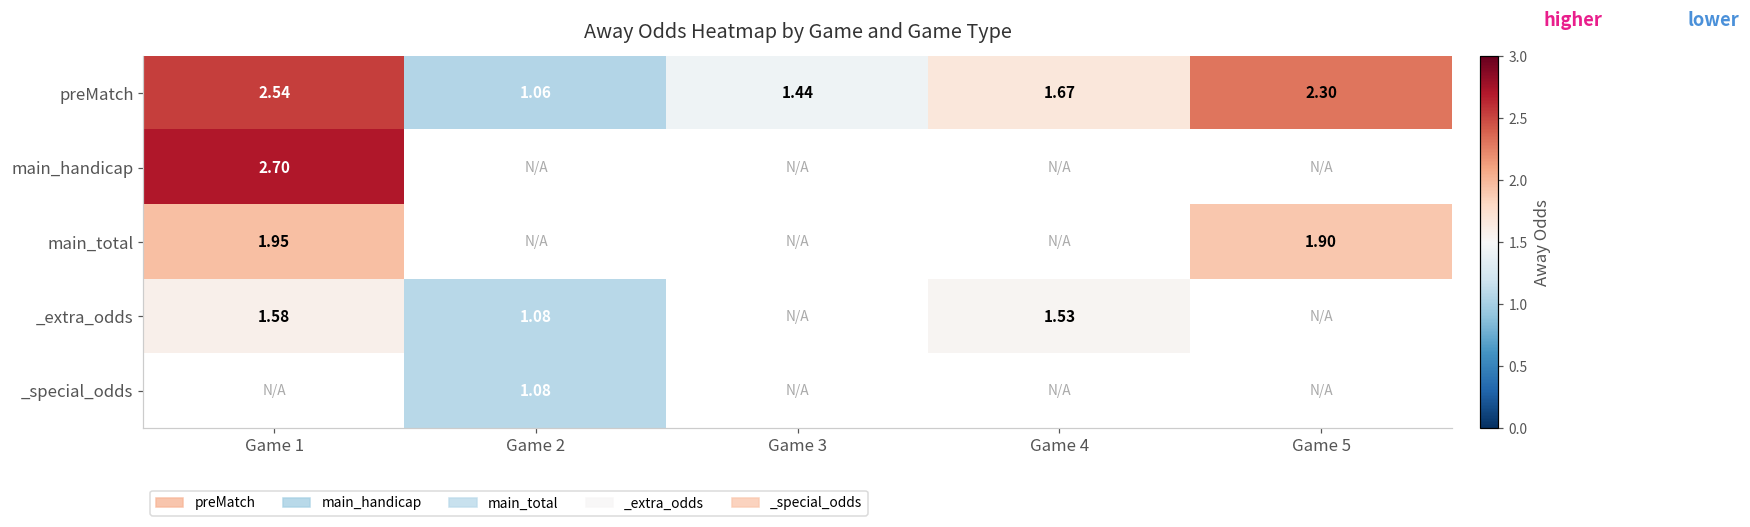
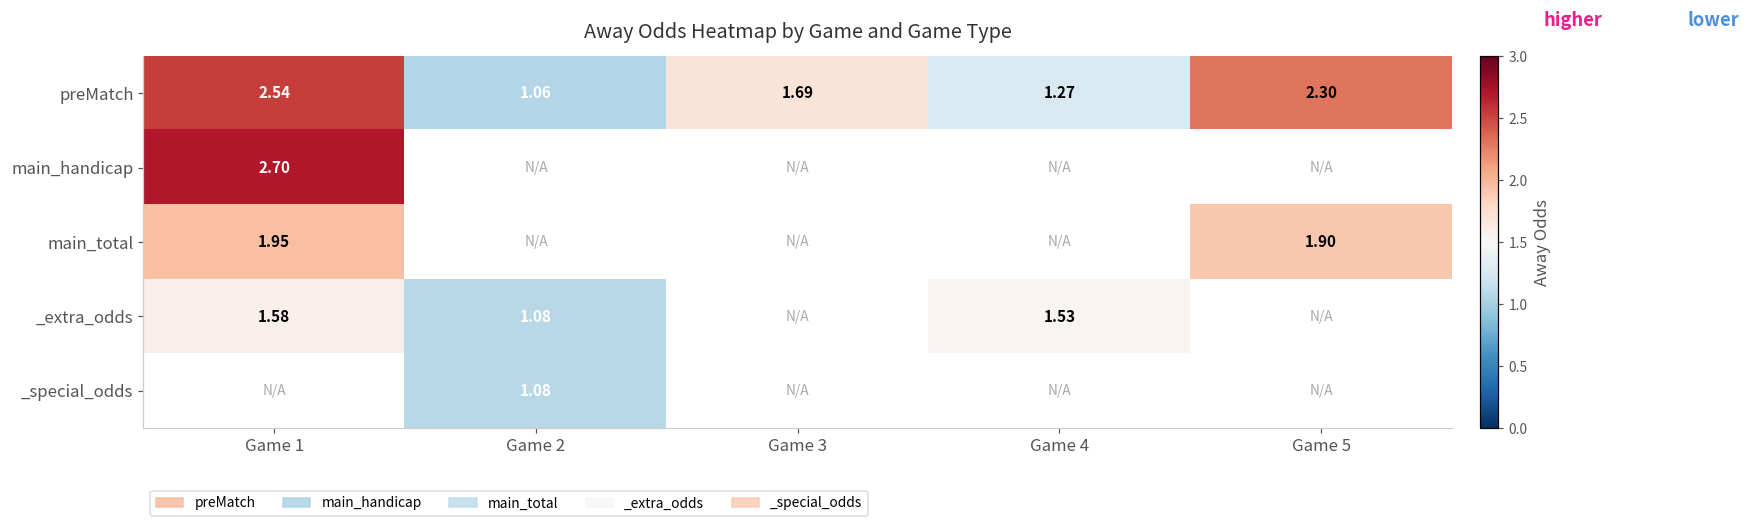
preMatch, Game 3: 1.44 -> 1.69
preMatch, Game 4: 1.67 -> 1.27
